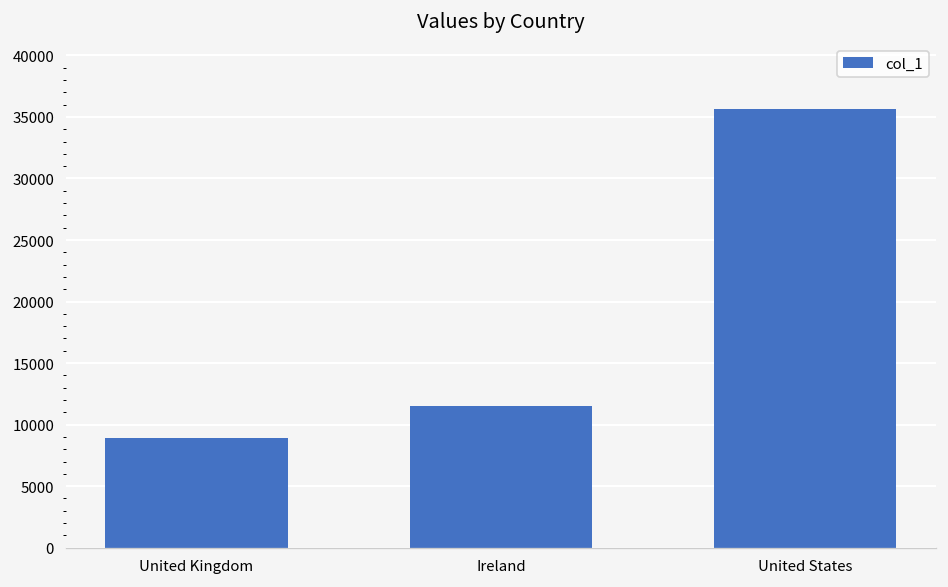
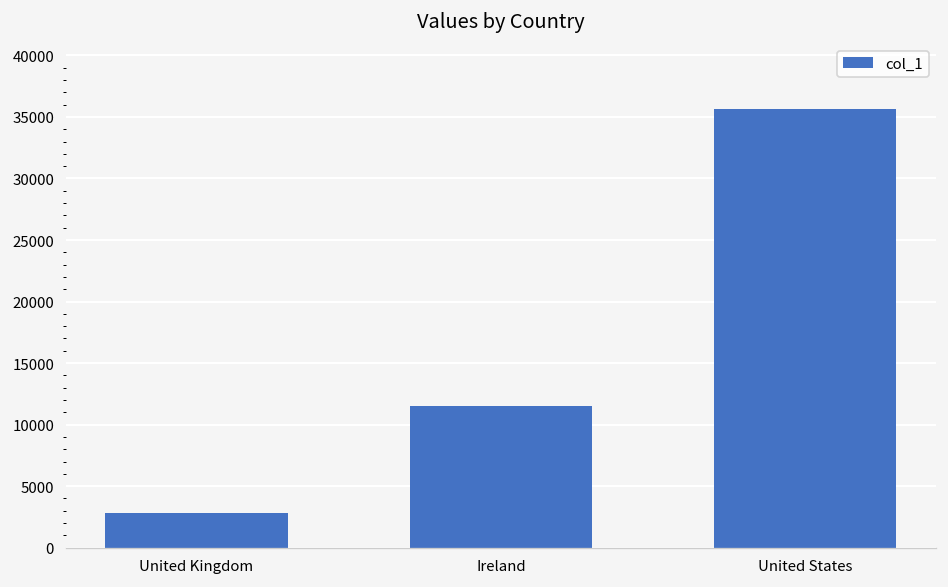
United Kingdom: 8900 -> 2800
